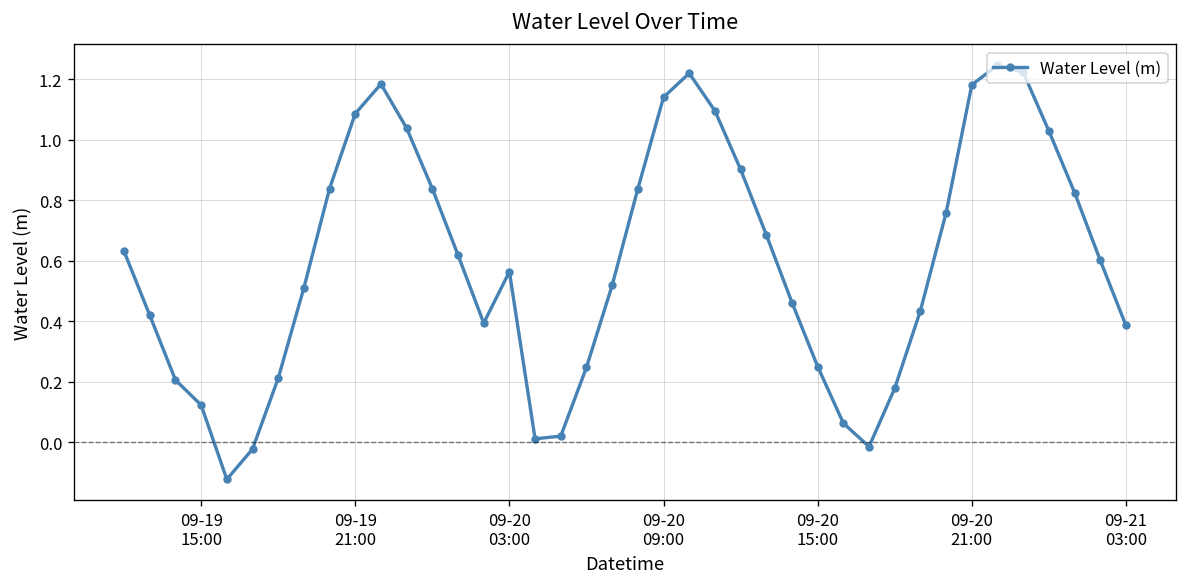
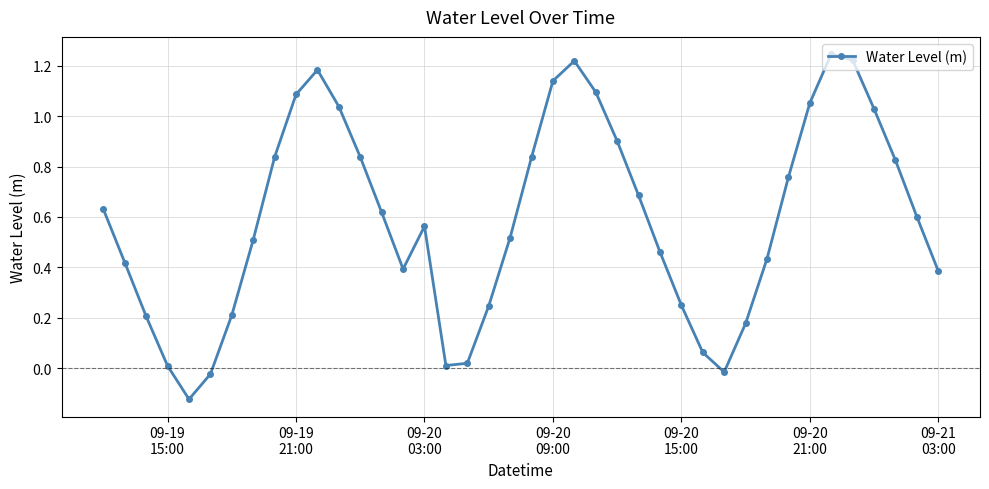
09-19 15:00: 0.12 -> 0.01
09-20 21:00: 1.18 -> 1.05
